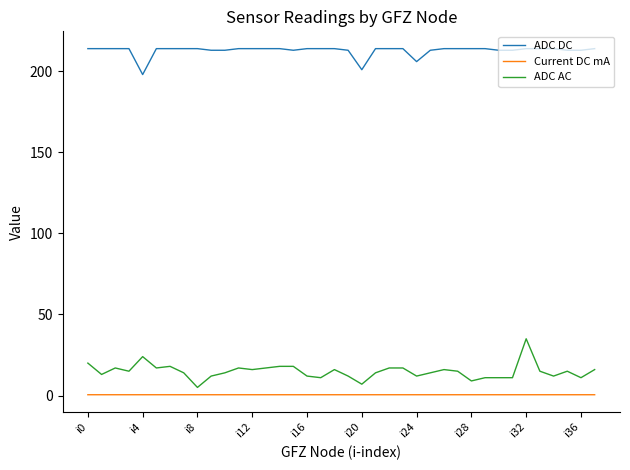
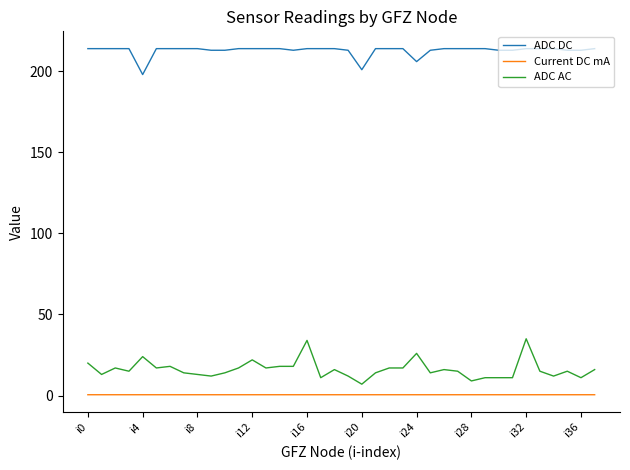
ADC AC, i8: 5 -> 13
ADC AC, i12: 16 -> 22
ADC AC, i16: 12 -> 34
ADC AC, i24: 12 -> 26
